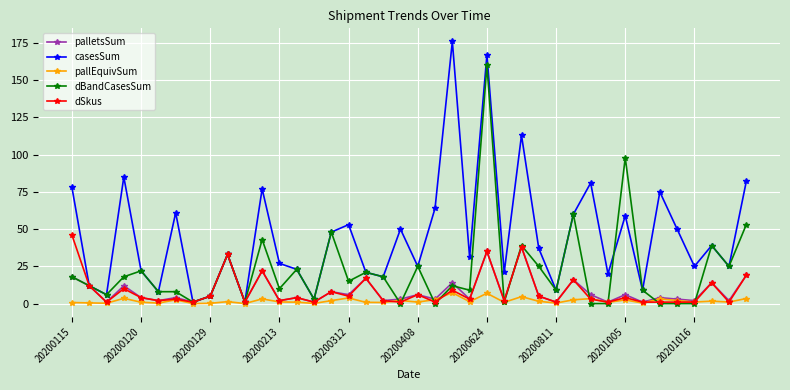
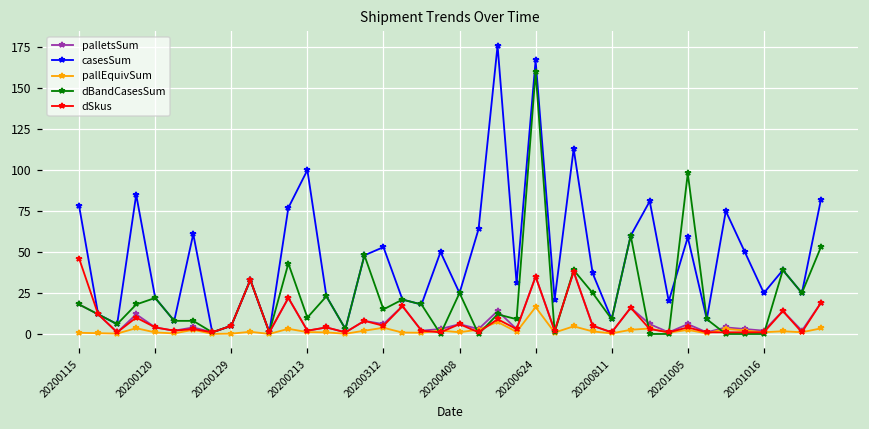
casesSum, 20200213: 27 -> 100
pallEquivSum, 20200624: 7 -> 16
